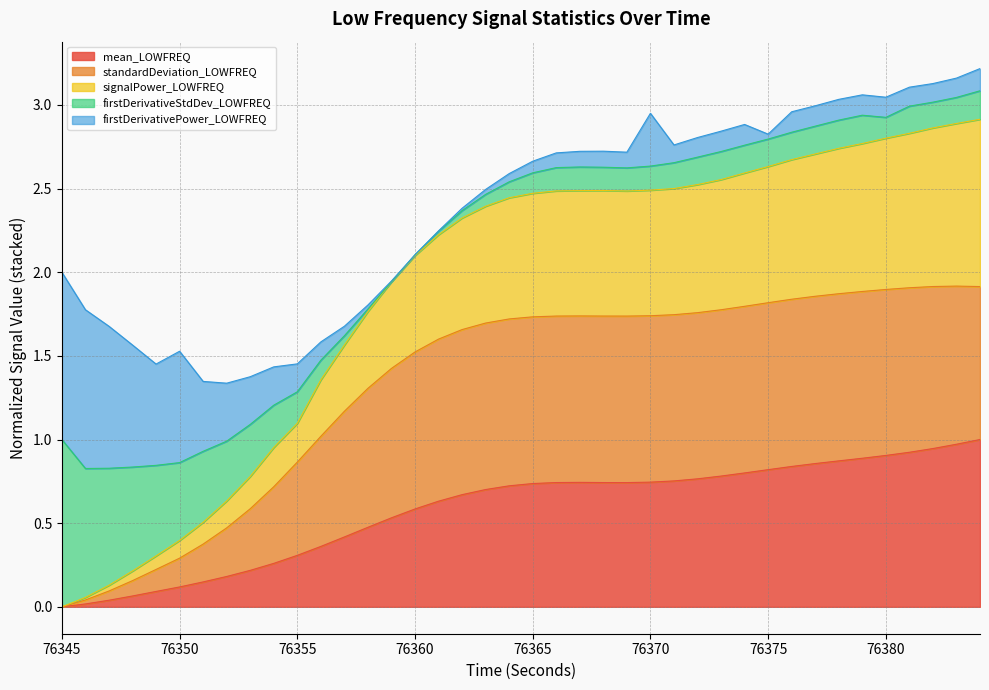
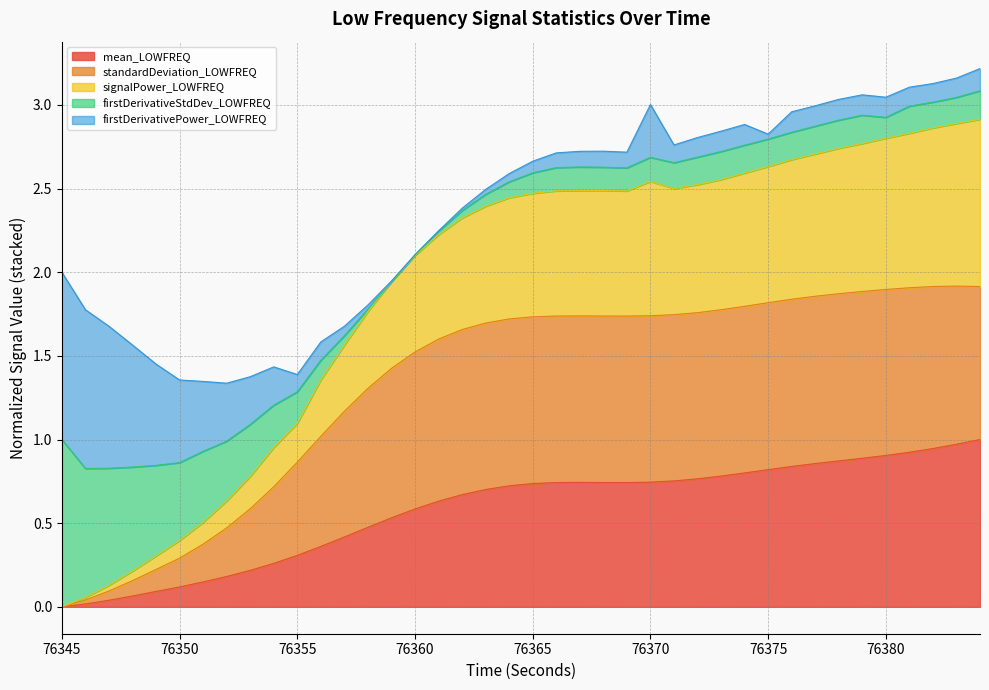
firstDerivativePower_LOWFREQ, 76350: 0.67 -> 0.49
firstDerivativePower_LOWFREQ, 76355: 0.17 -> 0.10
signalPower_LOWFREQ, 76370: 0.75 -> 0.80
